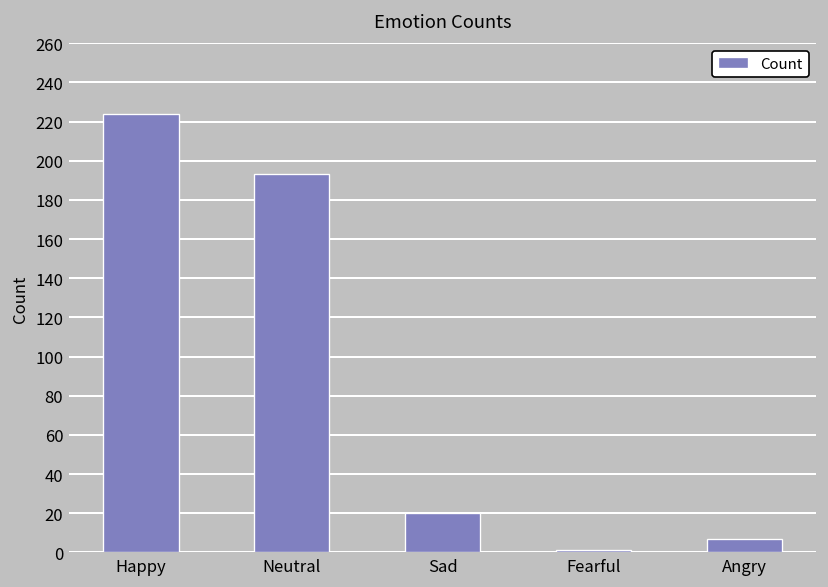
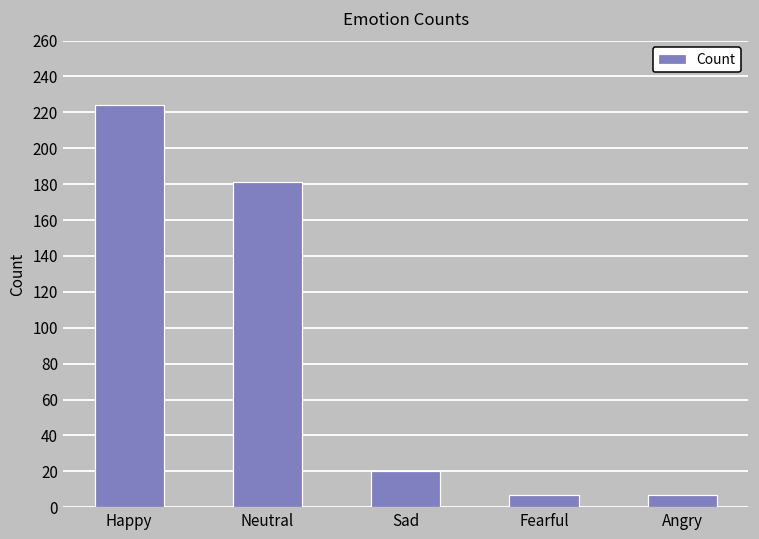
Neutral: 193 -> 181
Fearful: 1 -> 7
